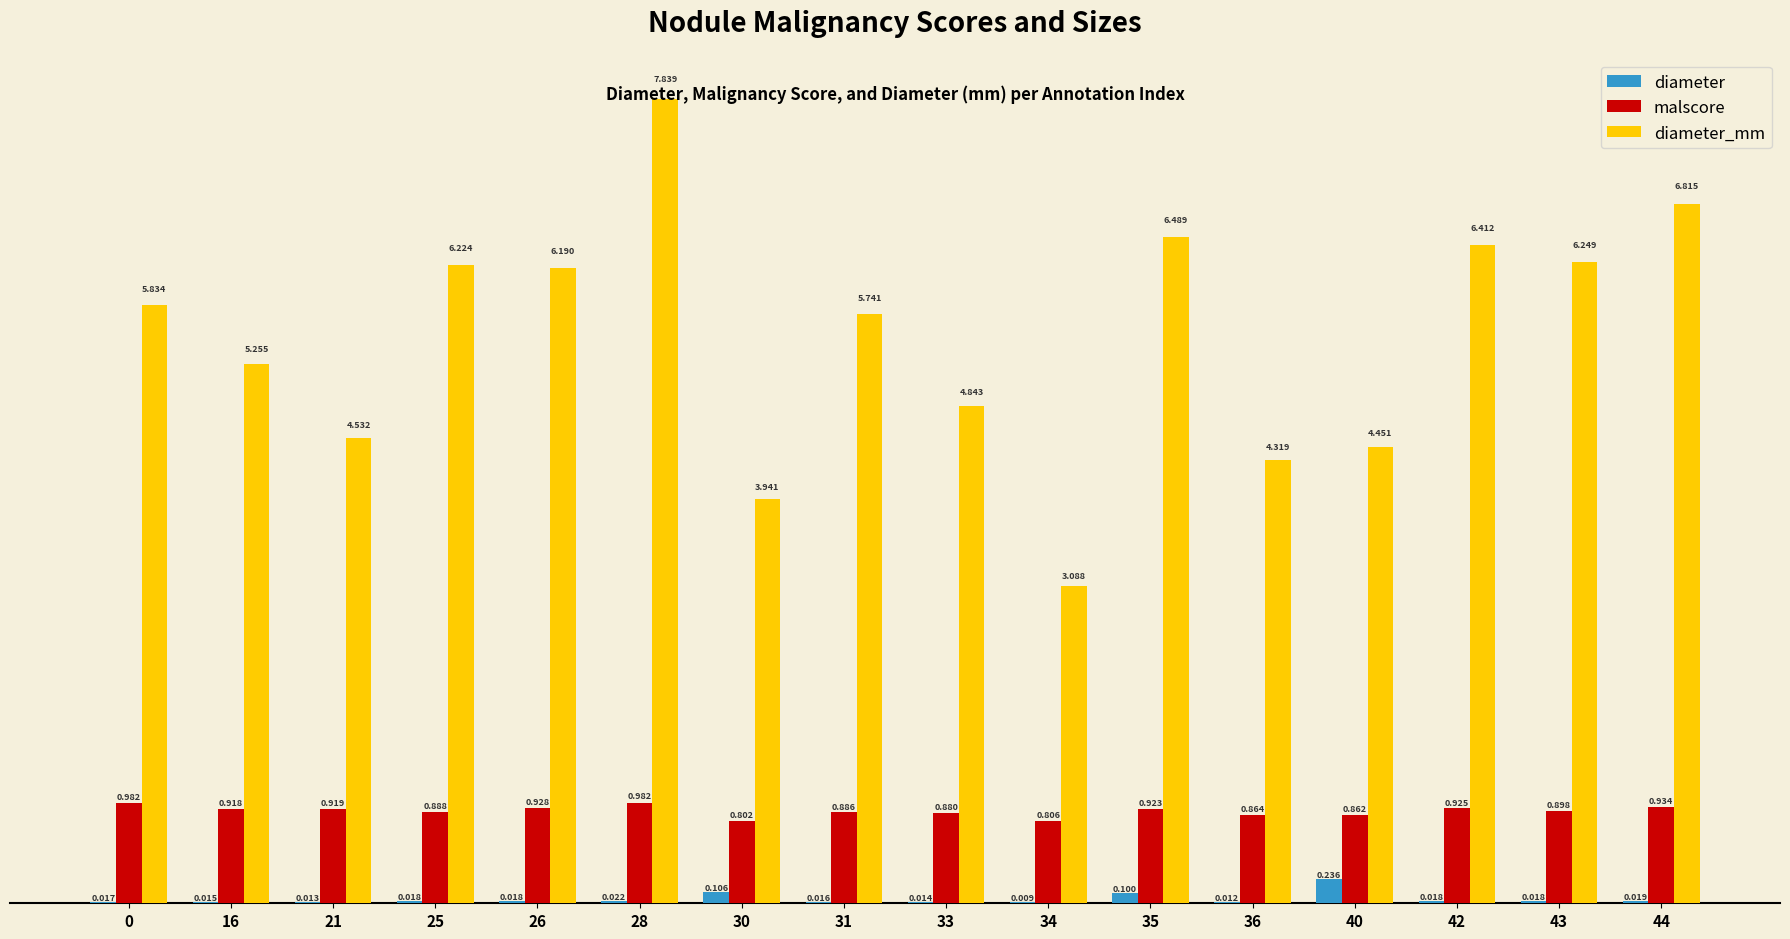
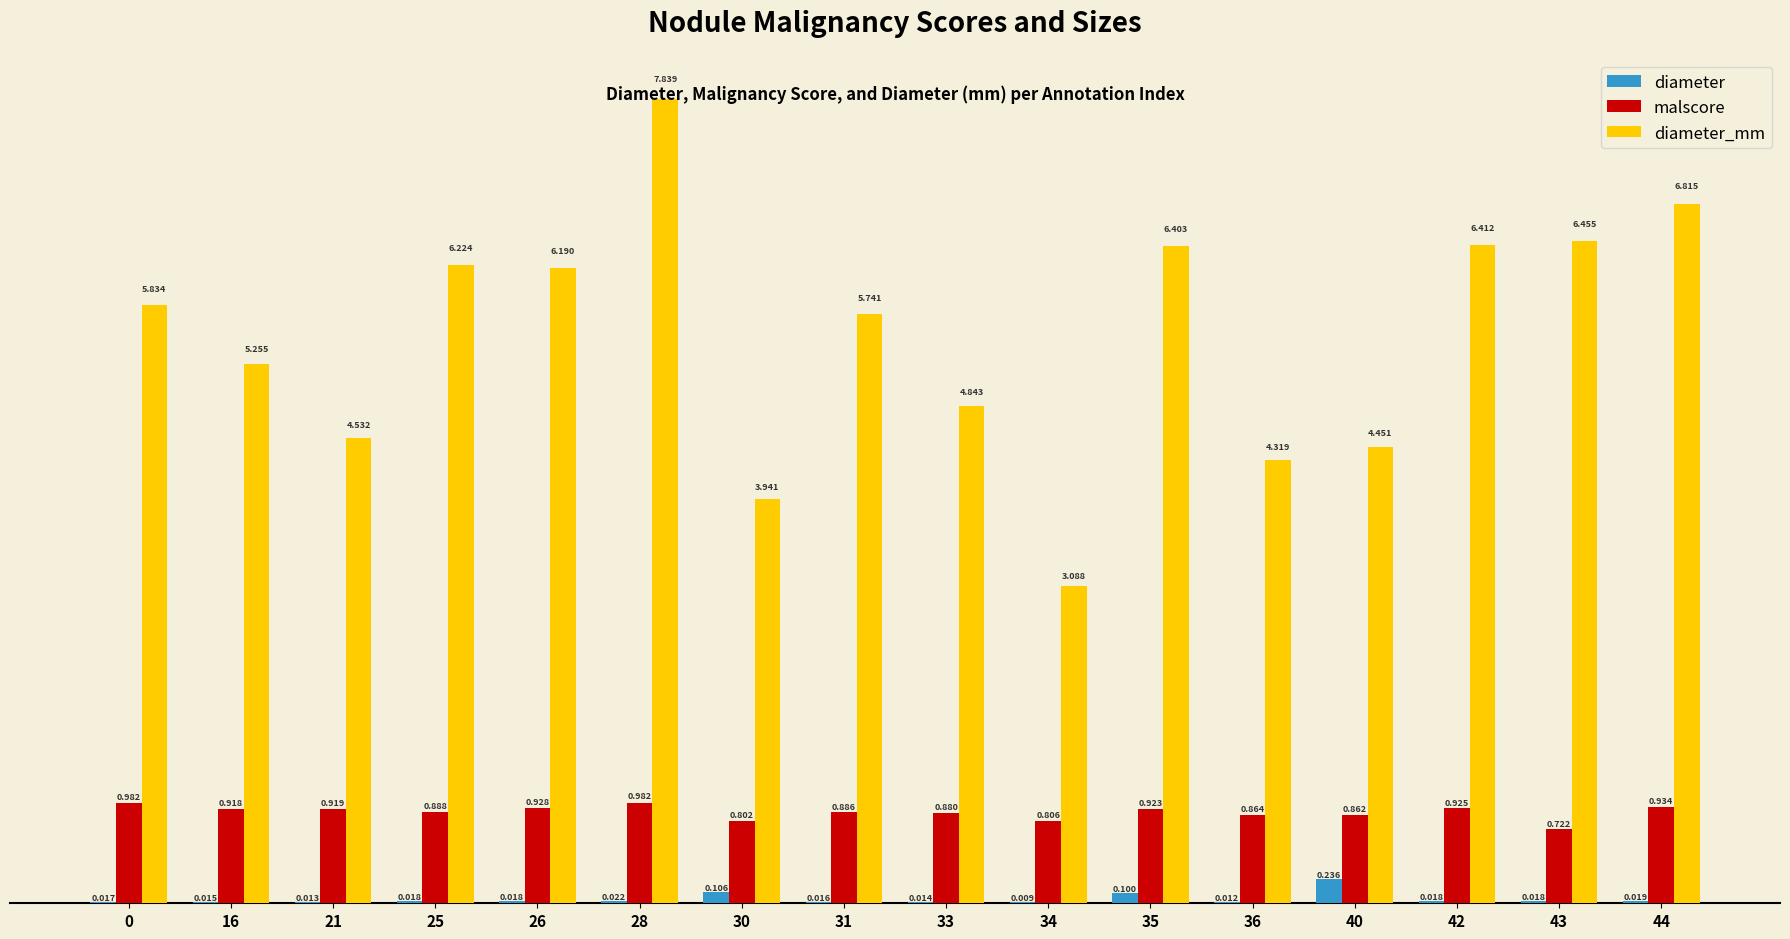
diameter_mm, 35: 6.489 -> 6.403
malscore, 43: 0.898 -> 0.722
diameter_mm, 43: 6.249 -> 6.455
